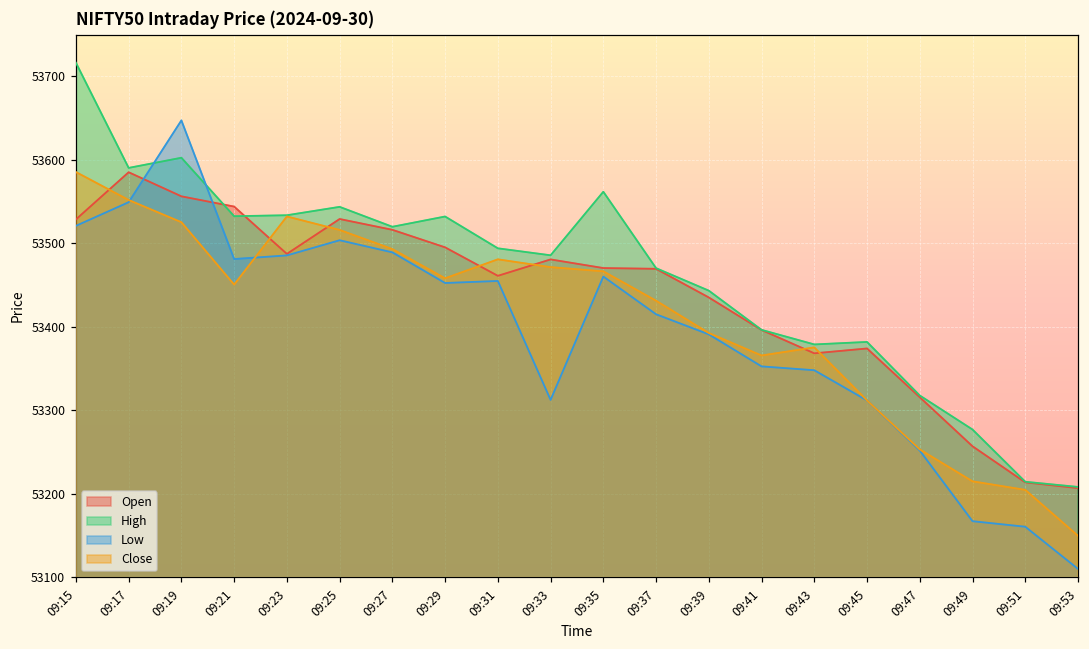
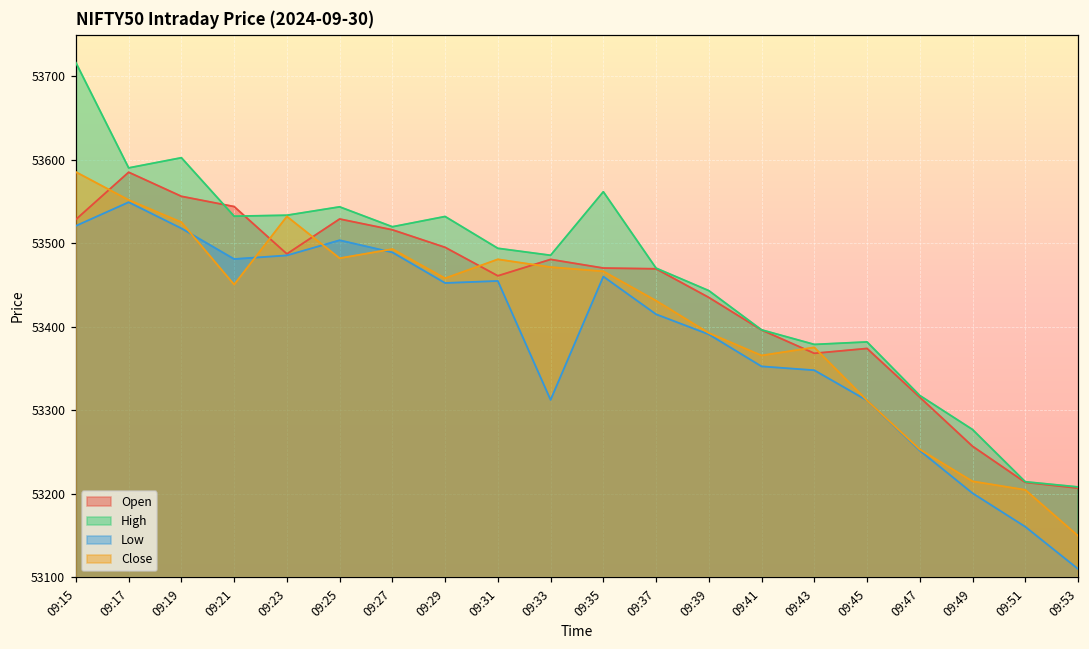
Low, 09:19: 53650 -> 53520
Close, 09:25: 53520 -> 53480
Low, 09:49: 53170 -> 53200
